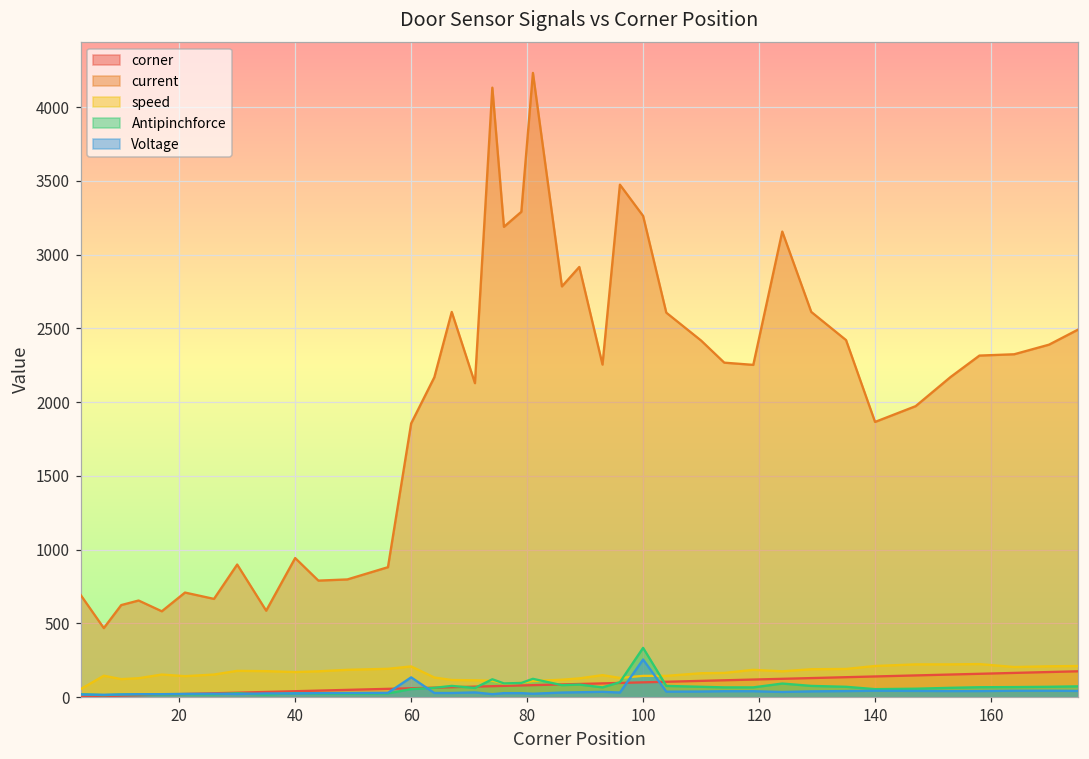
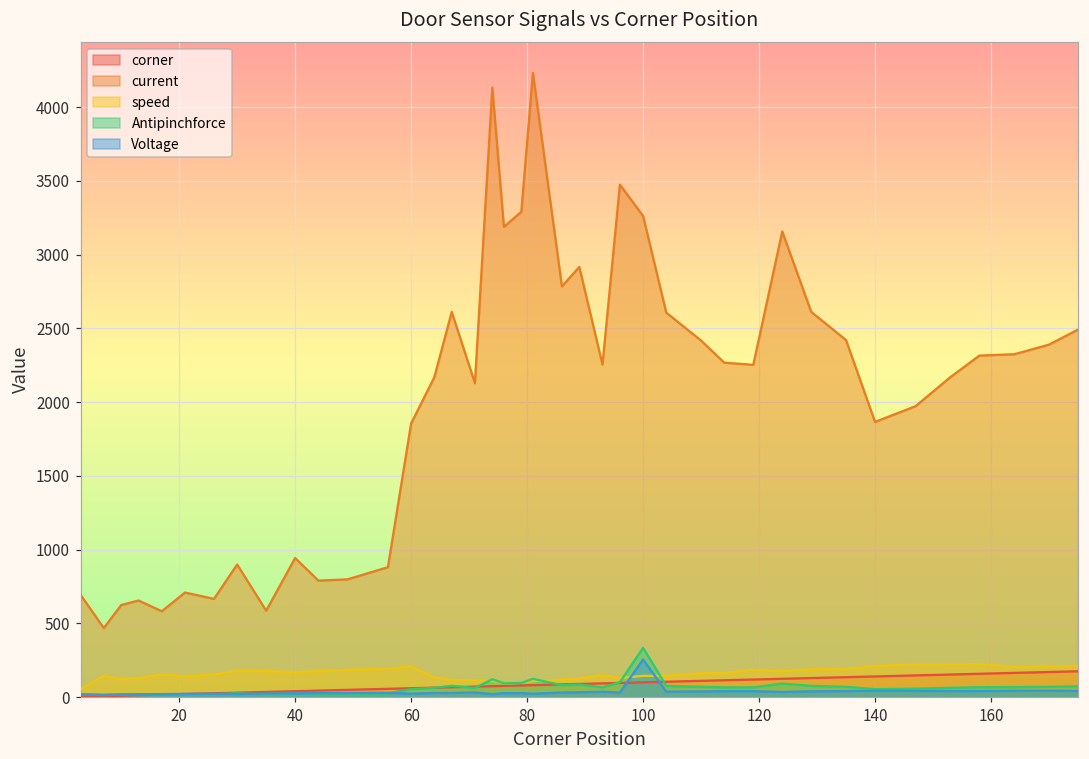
Voltage, 60: 130 -> 20
